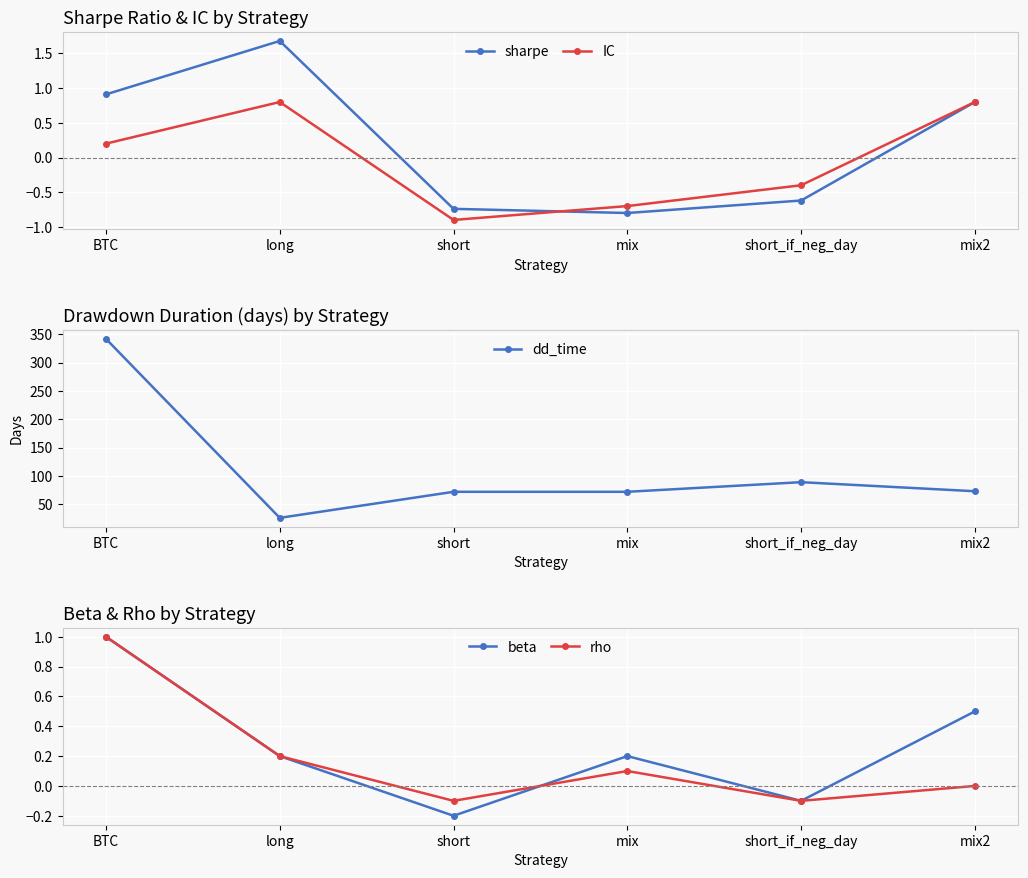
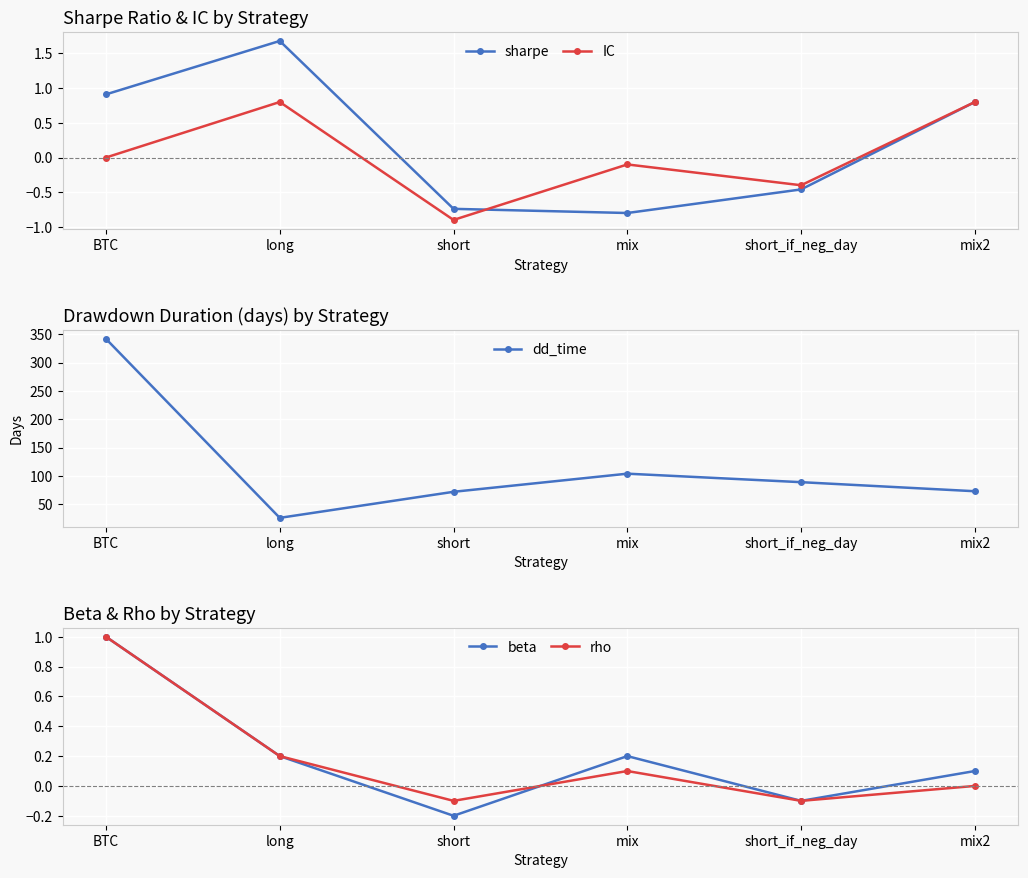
Sharpe Ratio & IC by Strategy, IC, BTC: 0.2 -> 0.0
Sharpe Ratio & IC by Strategy, IC, mix: -0.7 -> -0.1
Sharpe Ratio & IC by Strategy, sharpe, short_if_neg_day: -0.6 -> -0.5
Drawdown Duration (days) by Strategy, mix: 70 -> 100
Beta & Rho by Strategy, beta, mix2: 0.5 -> 0.1
